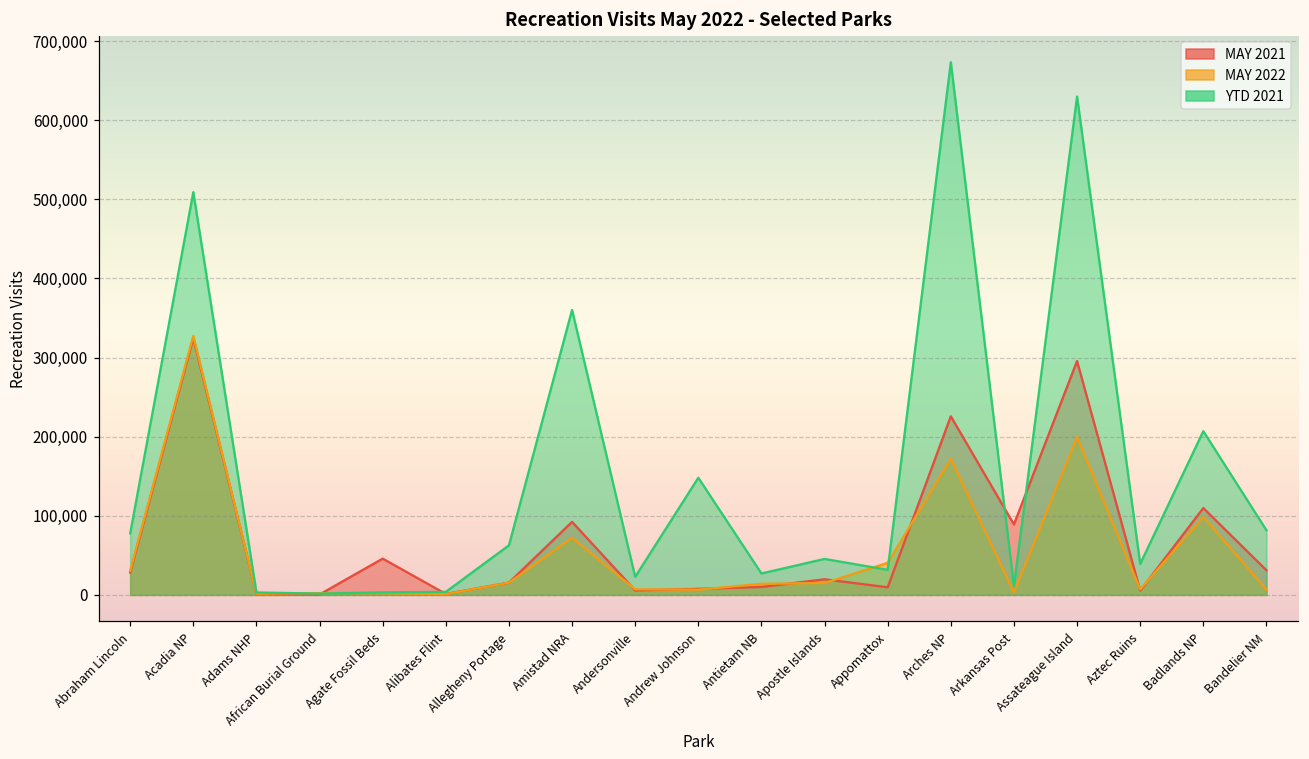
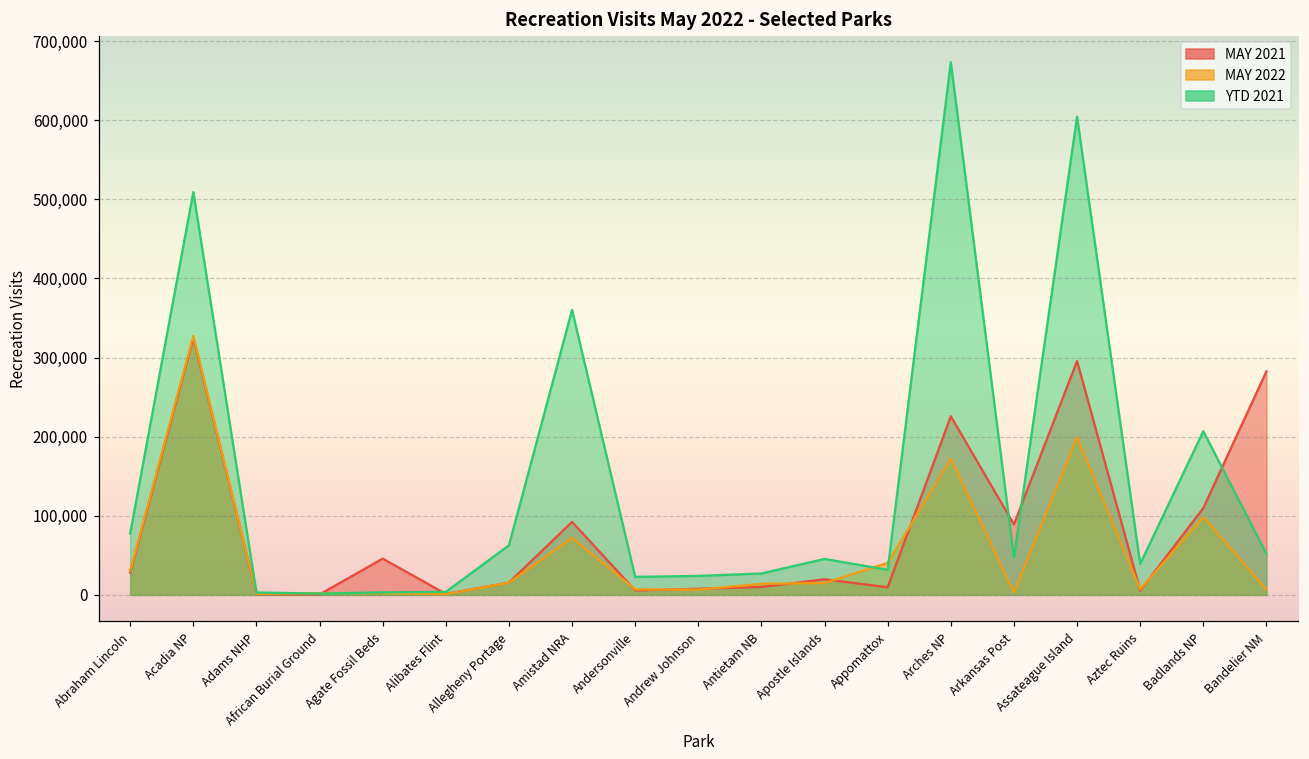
YTD 2021, Andrew Johnson: 150,000 -> 20,000
YTD 2021, Arkansas Post: 10,000 -> 50,000
YTD 2021, Assateague Island: 630,000 -> 600,000
MAY 2021, Bandelier NM: 30,000 -> 280,000
YTD 2021, Bandelier NM: 80,000 -> 50,000
